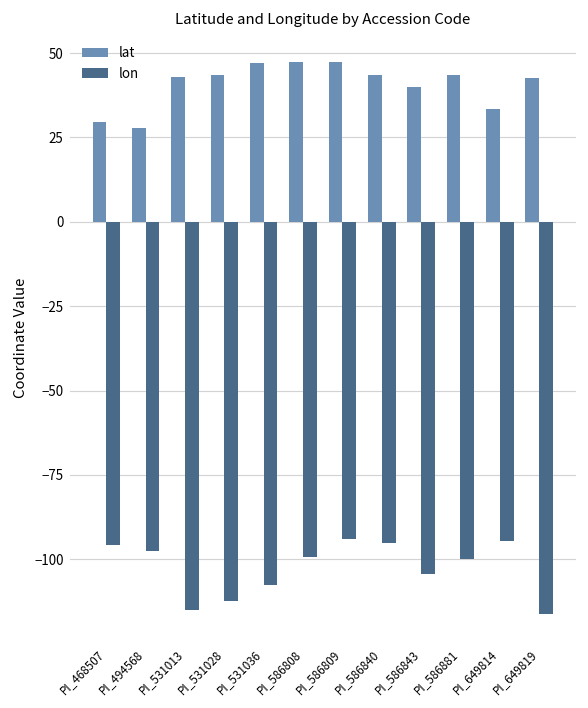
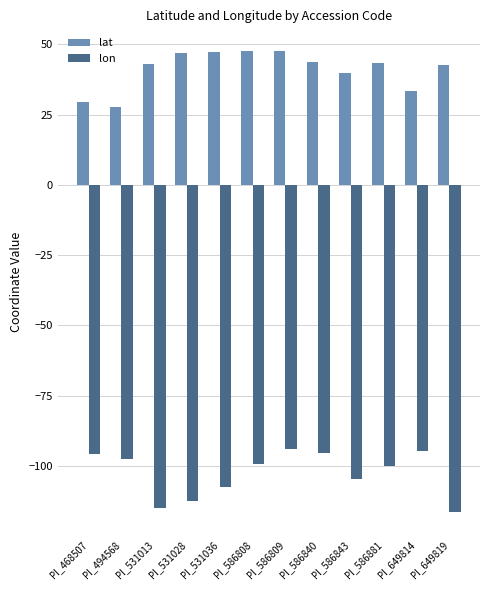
lat, PI_531028: 44 -> 47
